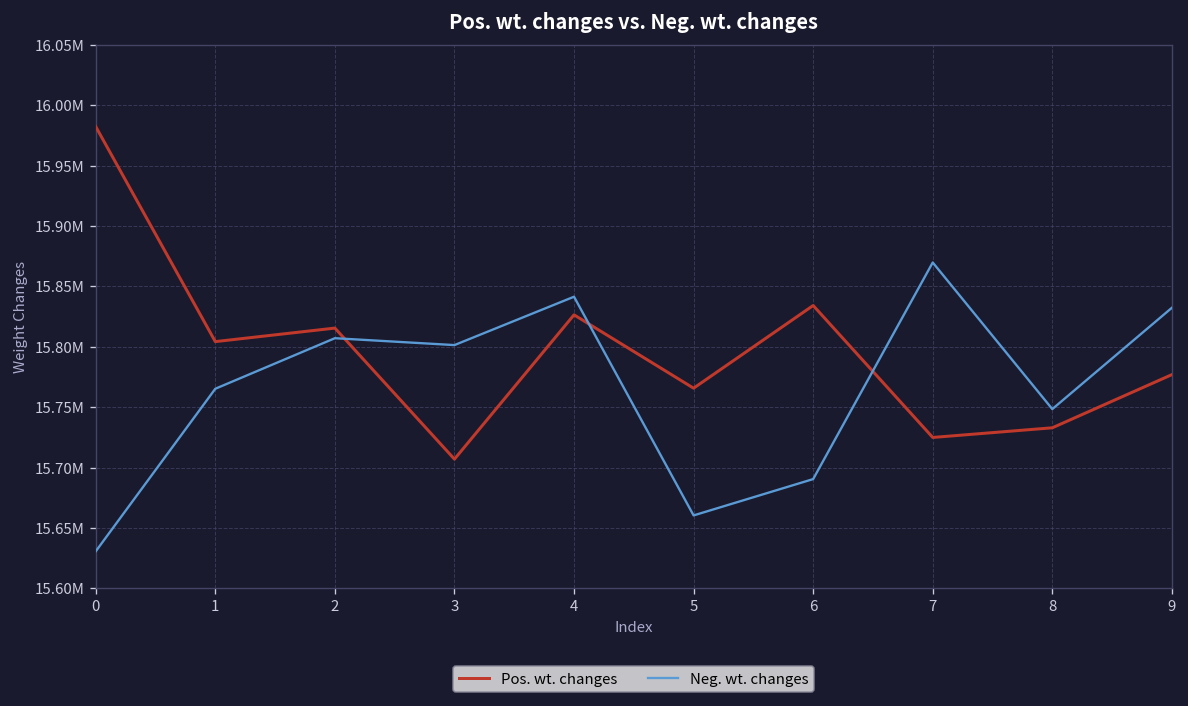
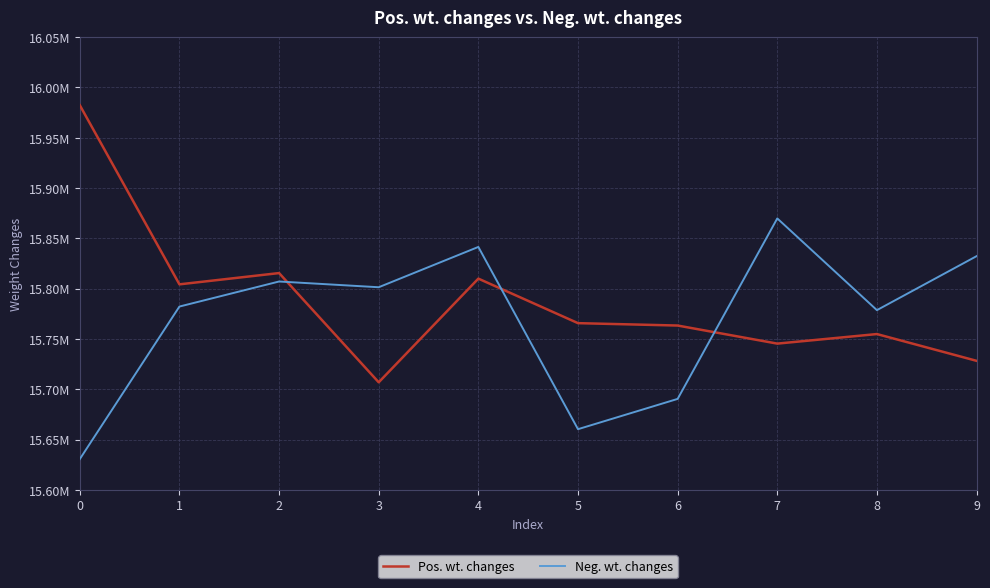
Neg. wt. changes, 1: 15765000 -> 15782000
Pos. wt. changes, 4: 15826000 -> 15810000
Pos. wt. changes, 6: 15834000 -> 15763000
Pos. wt. changes, 7: 15725000 -> 15745000
Pos. wt. changes, 8: 15733000 -> 15755000
Neg. wt. changes, 8: 15748000 -> 15779000
Pos. wt. changes, 9: 15777000 -> 15728000
